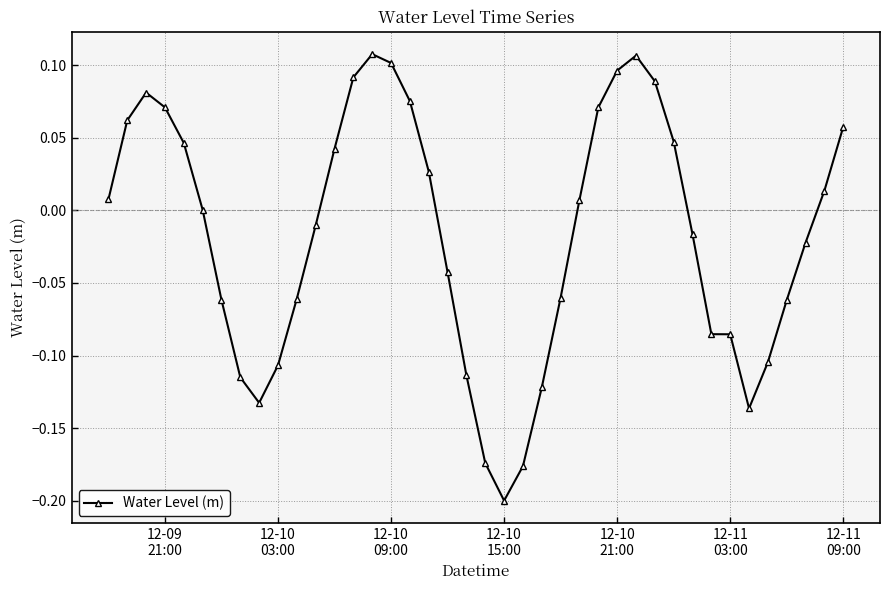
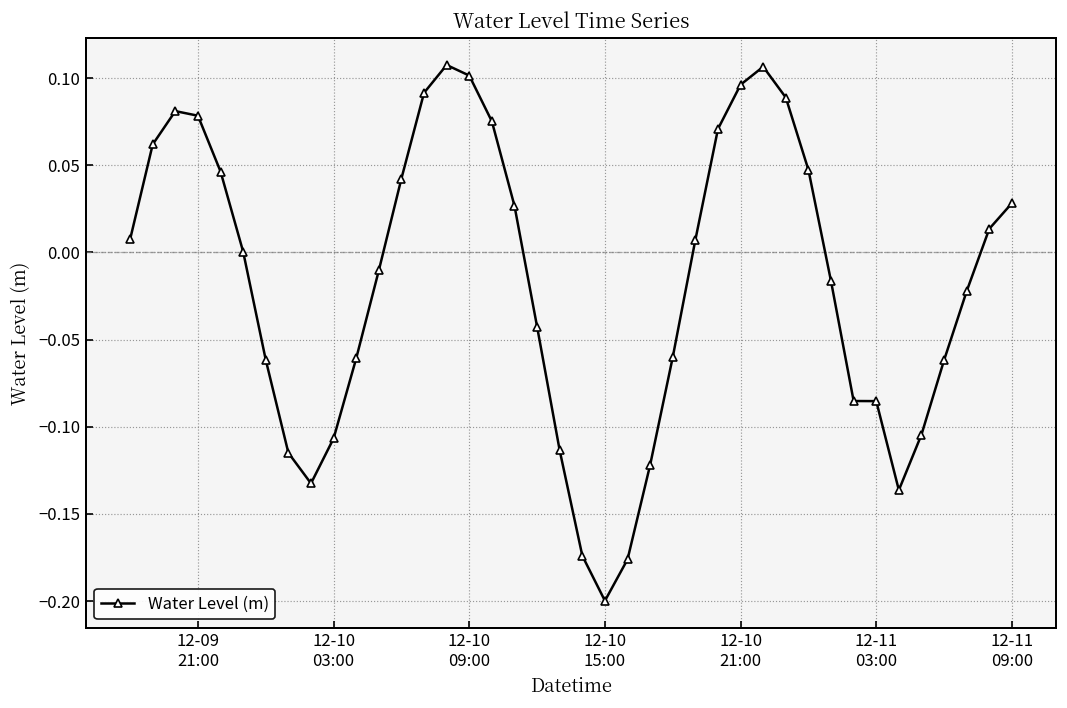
12-09 21:00: 0.071 -> 0.078
12-11 09:00: 0.057 -> 0.028
